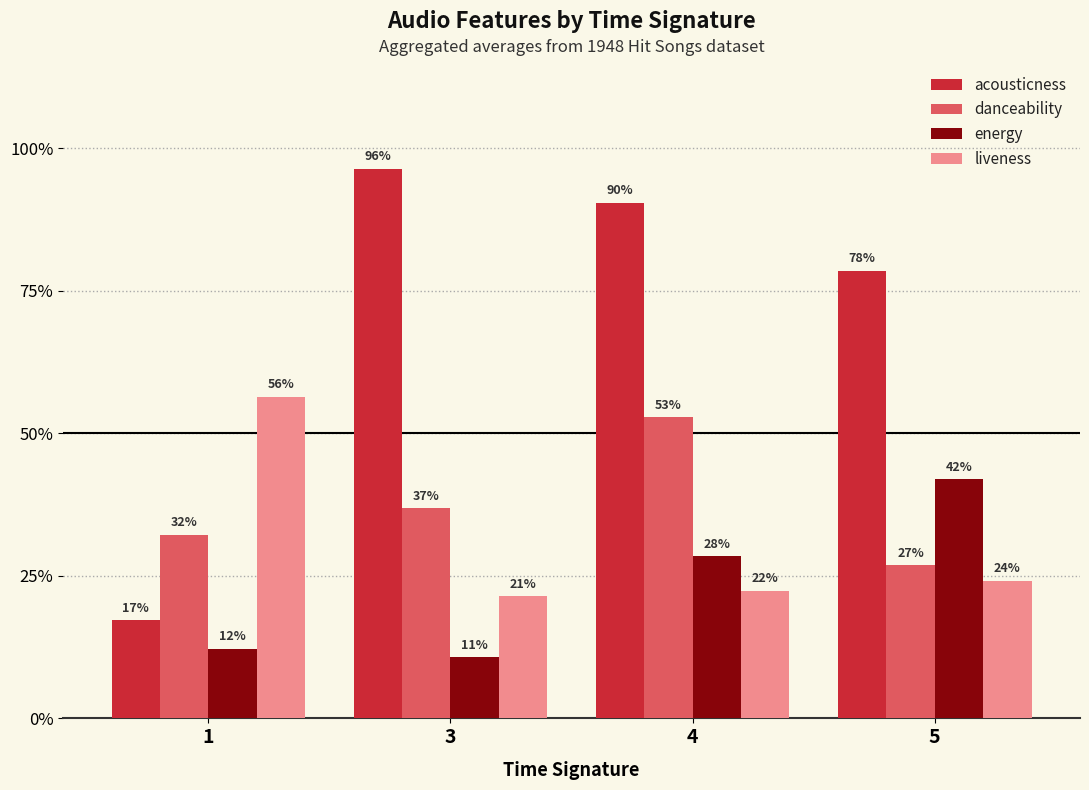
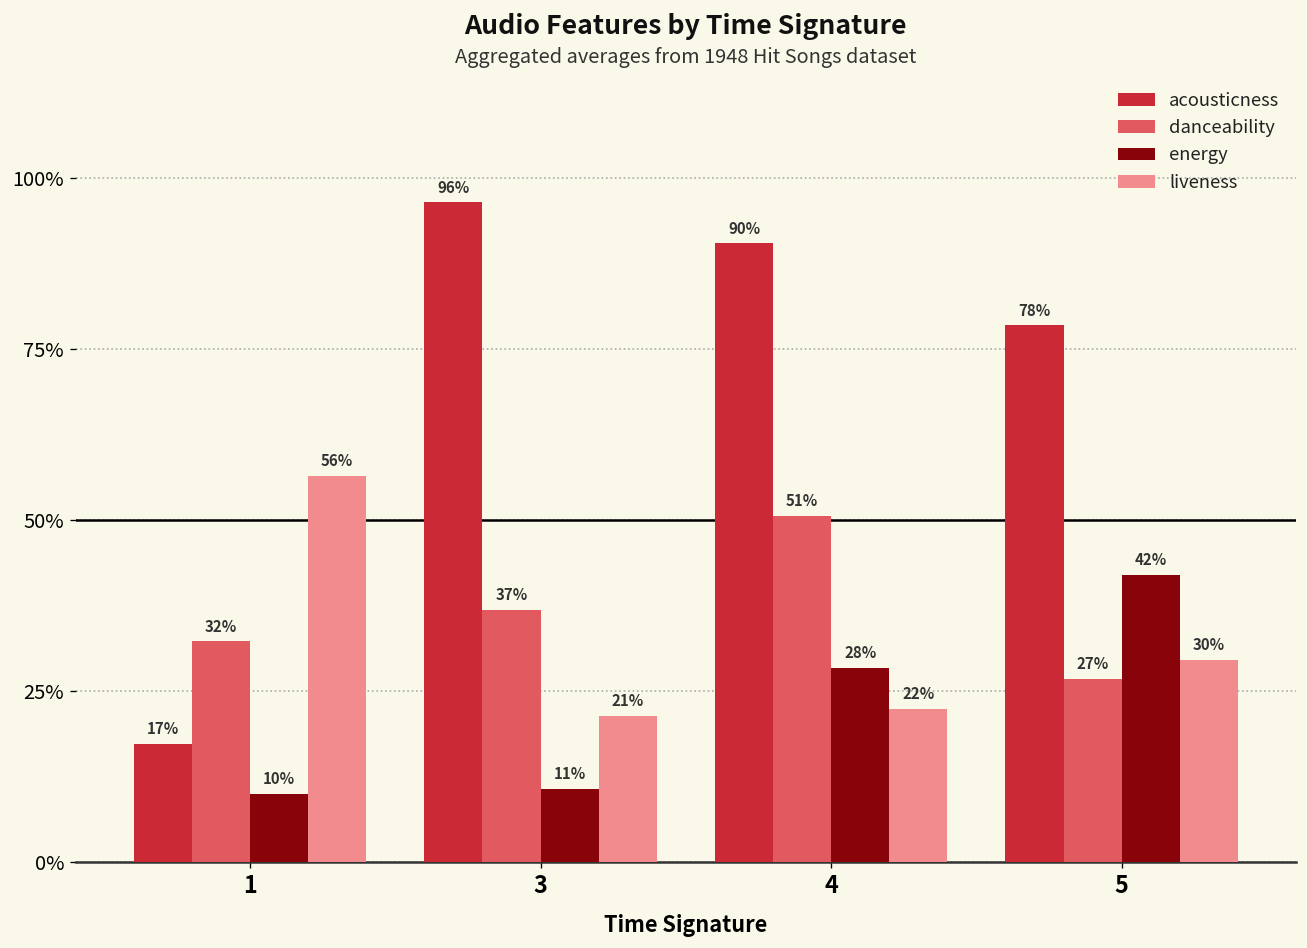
energy, 1: 12% -> 10%
danceability, 4: 53% -> 51%
liveness, 5: 24% -> 30%
